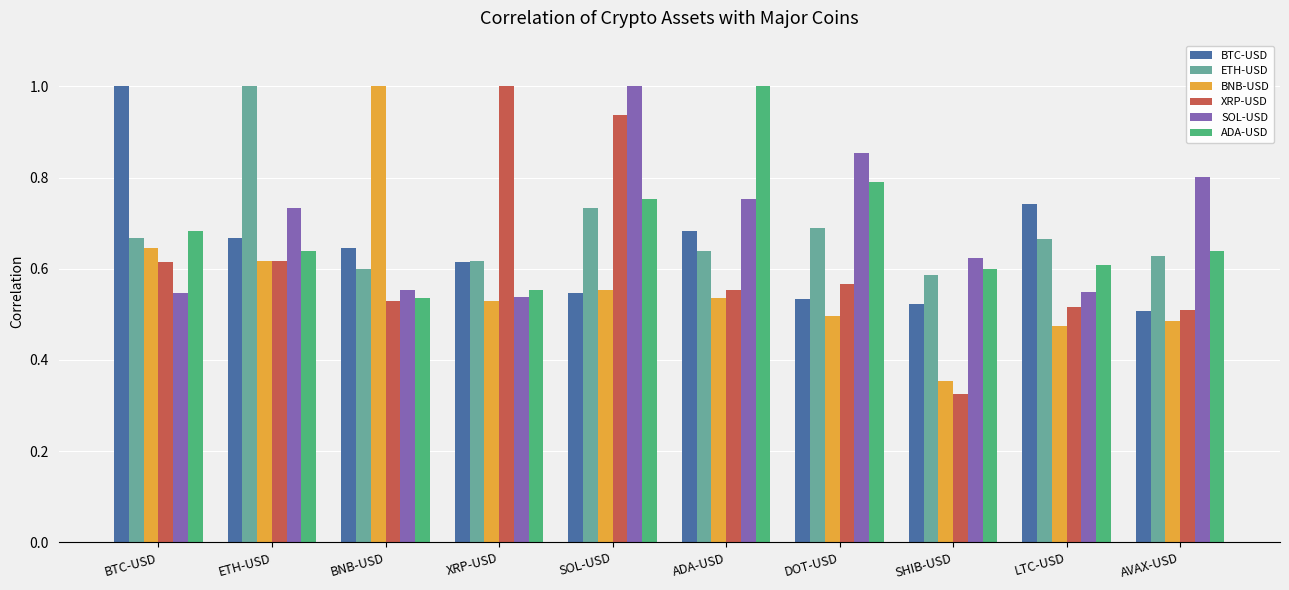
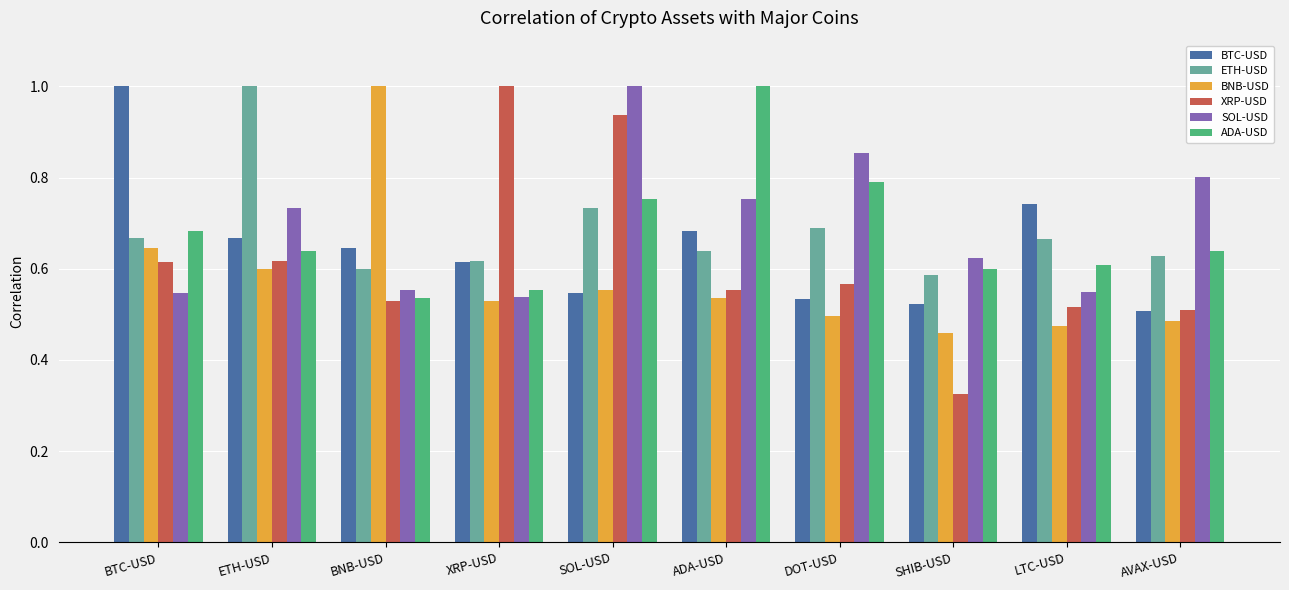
BNB-USD, ETH-USD: 0.62 -> 0.60
BNB-USD, SHIB-USD: 0.35 -> 0.46
